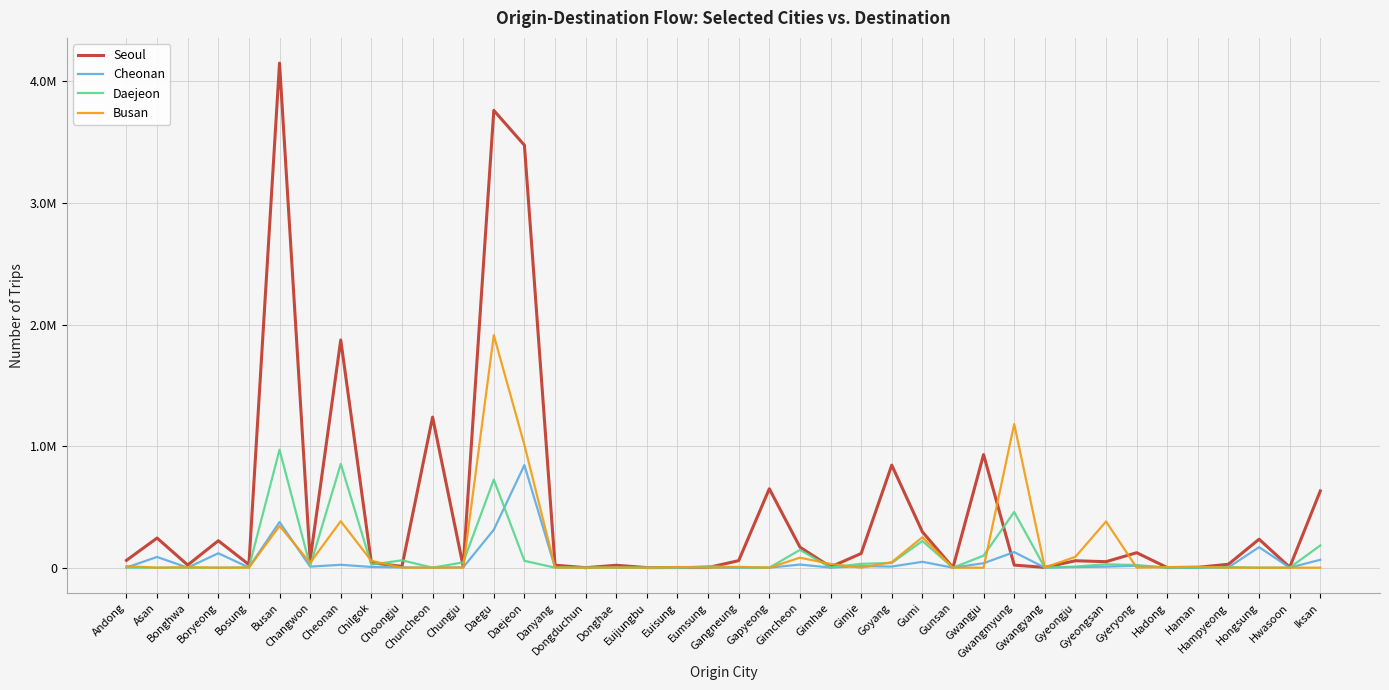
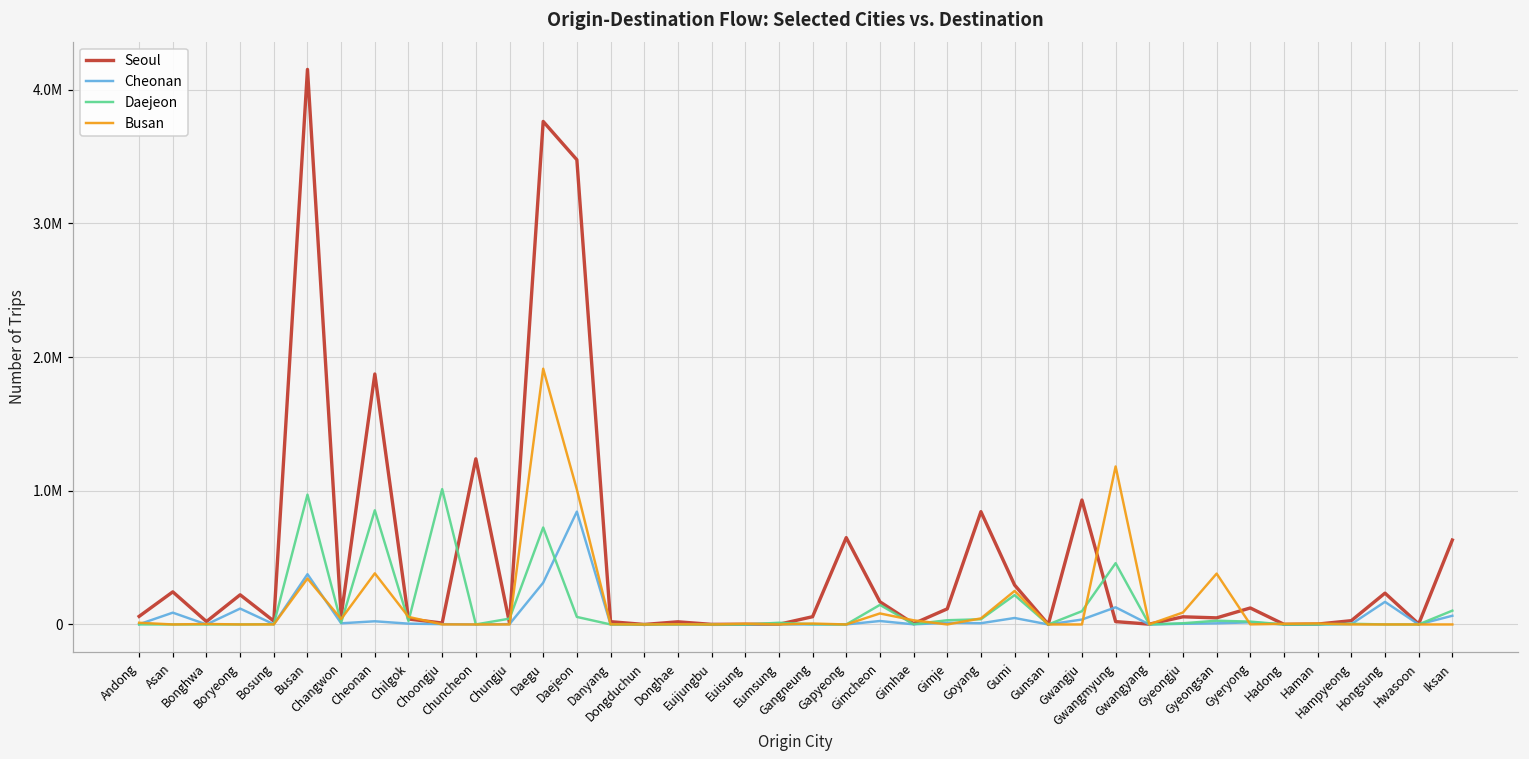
Daejeon, Choongju: 60000 -> 1010000
Daejeon, Iksan: 180000 -> 100000
